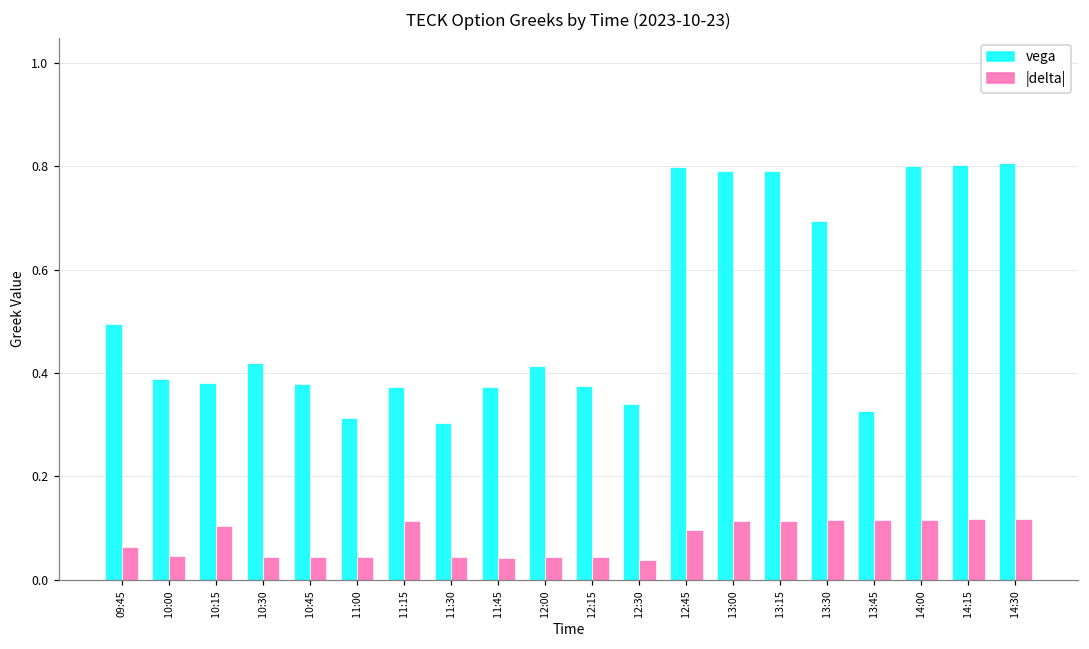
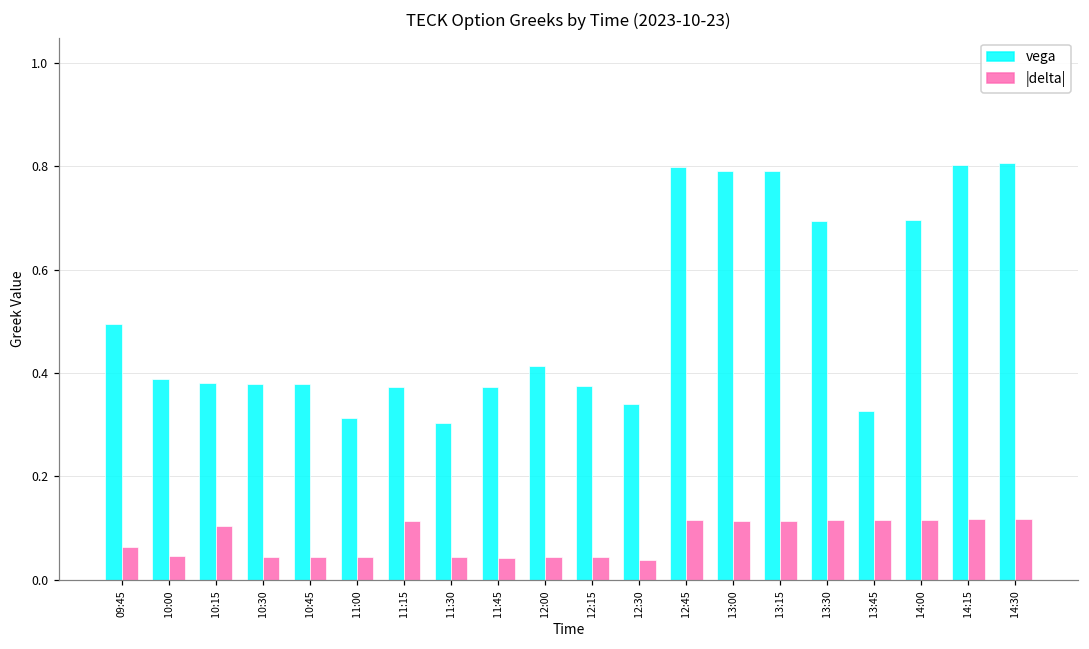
vega, 10:30: 0.42 -> 0.38
|delta|, 12:45: 0.10 -> 0.12
vega, 14:00: 0.80 -> 0.70
